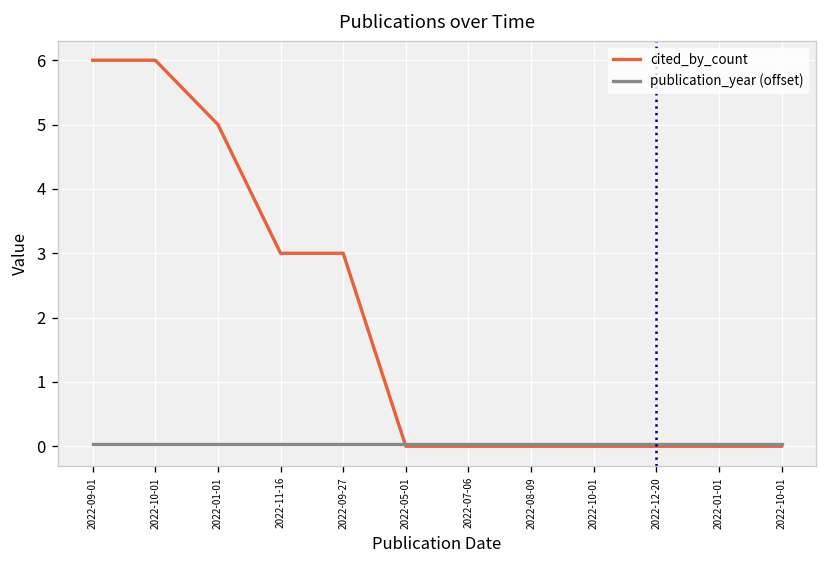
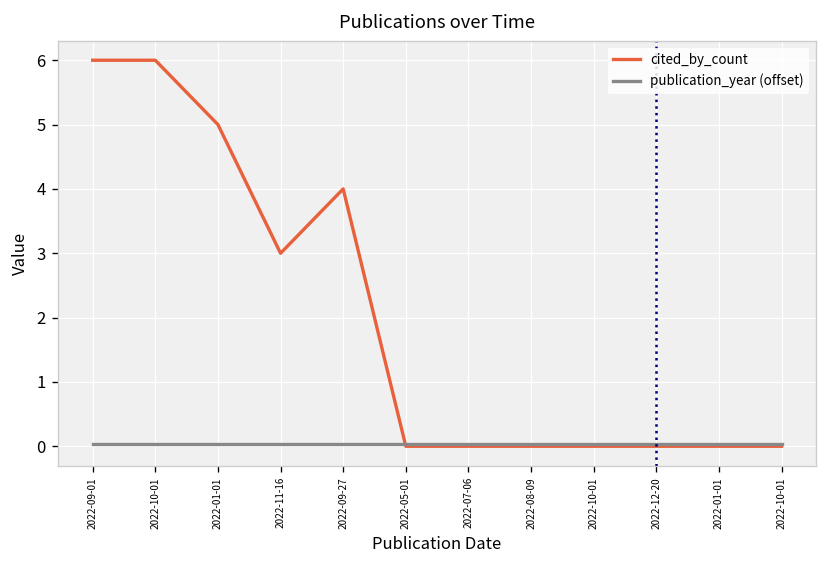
cited_by_count, 2022-09-27: 3 -> 4
